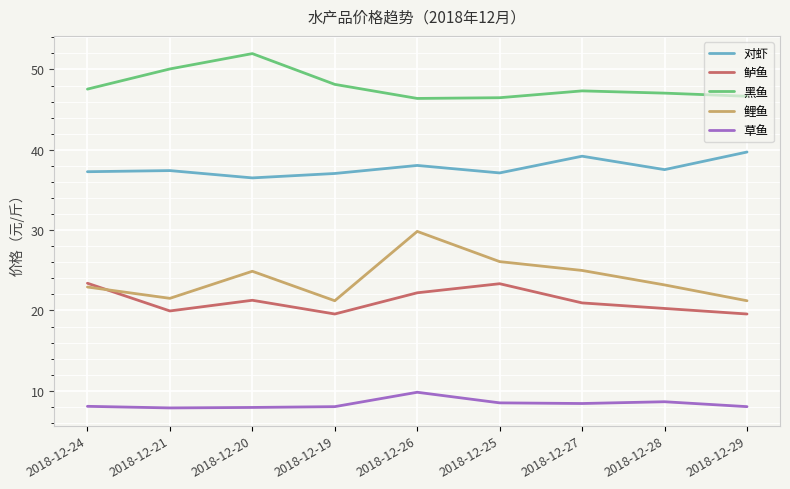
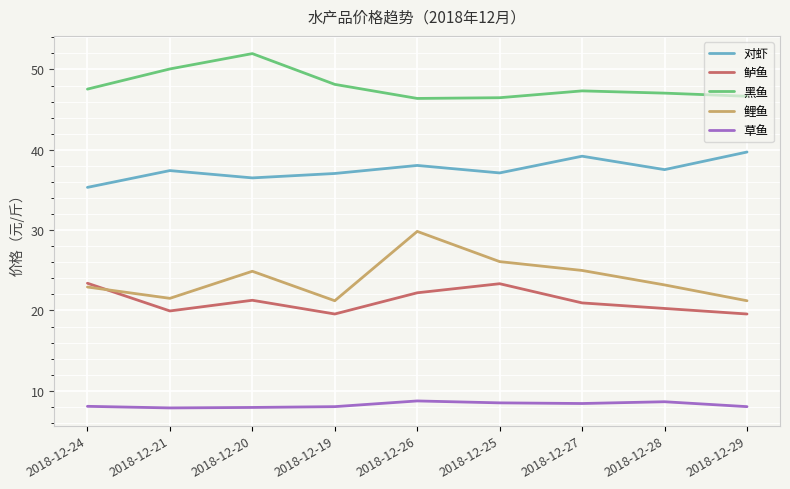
对虾, 2018-12-24: 37 -> 35
草鱼, 2018-12-26: 10 -> 9
